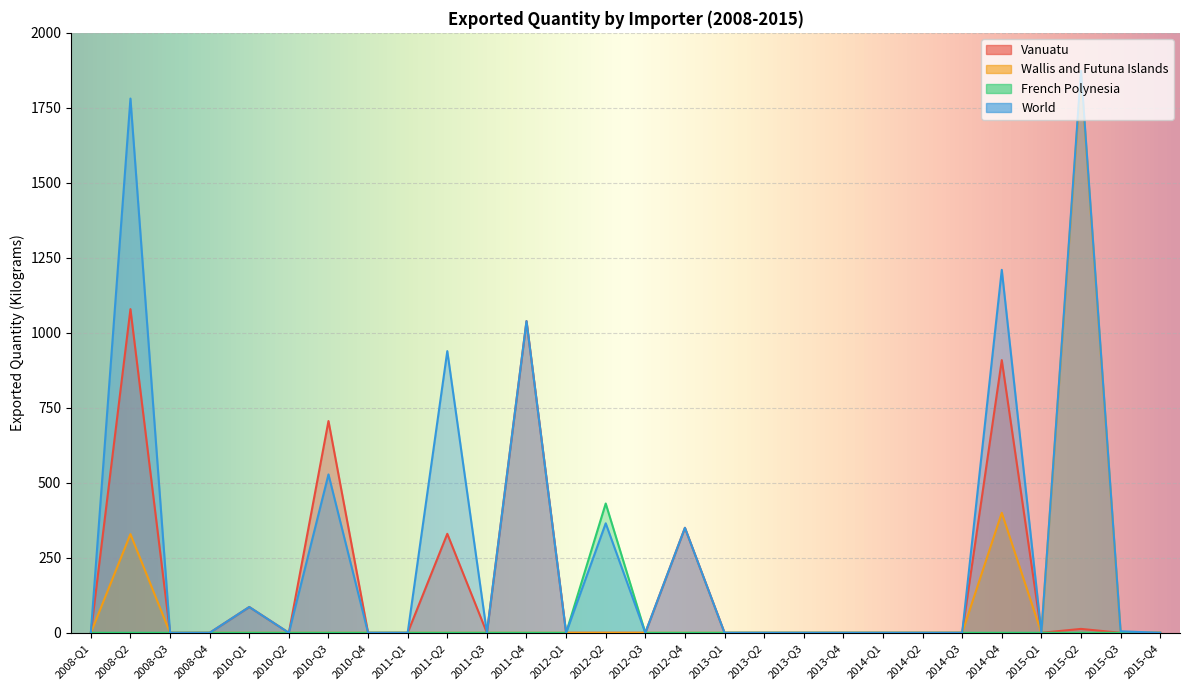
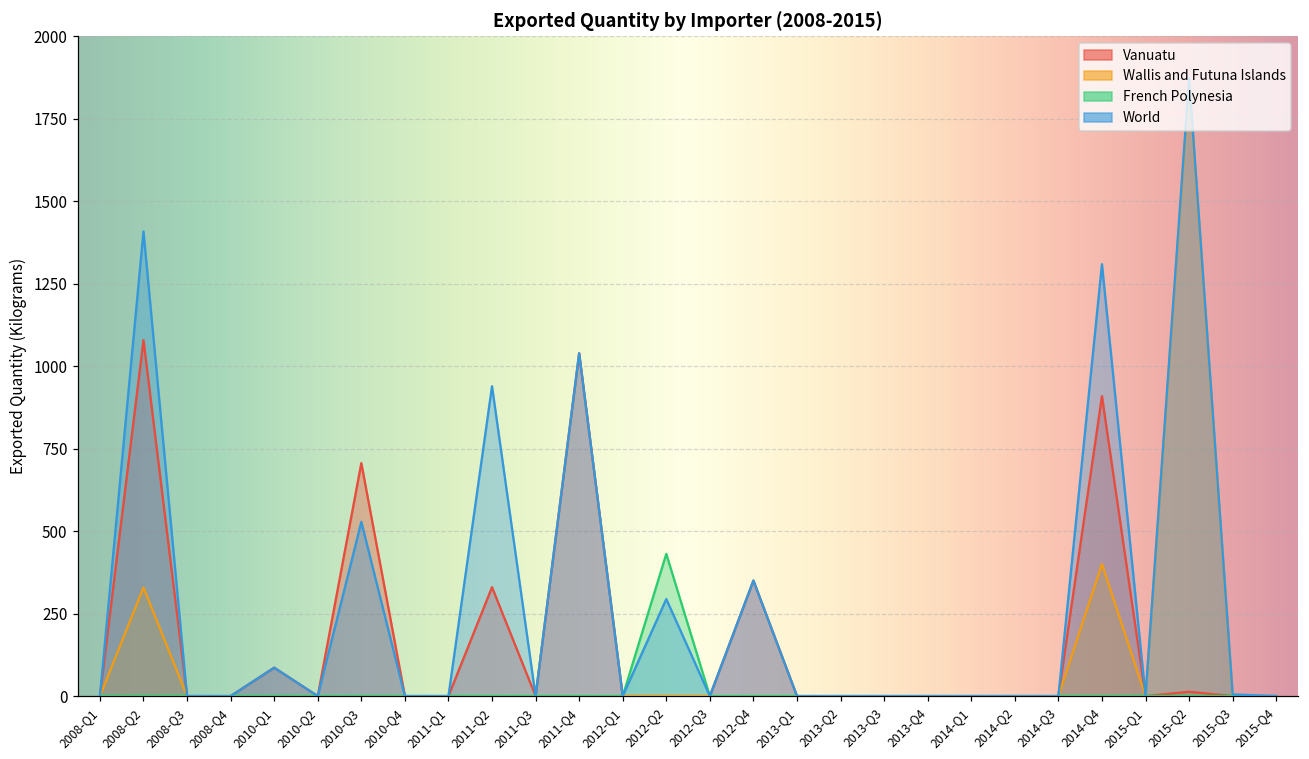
World, 2008-Q2: 1780 -> 1410
World, 2012-Q2: 370 -> 290
World, 2014-Q4: 1210 -> 1310
